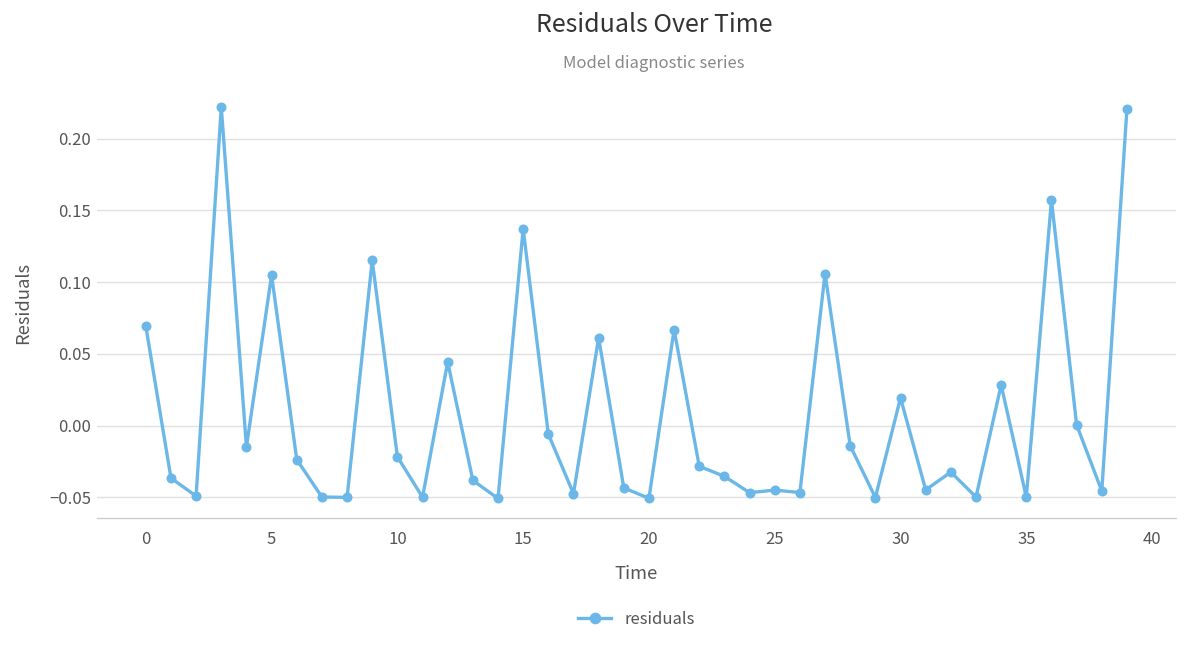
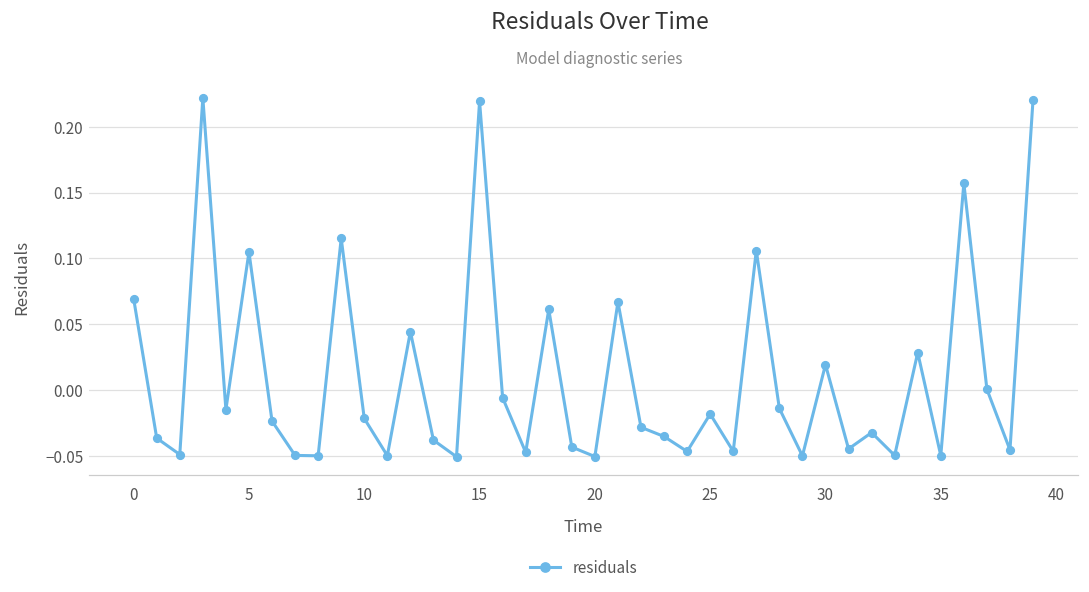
15: 0.137 -> 0.220
25: -0.045 -> -0.018
